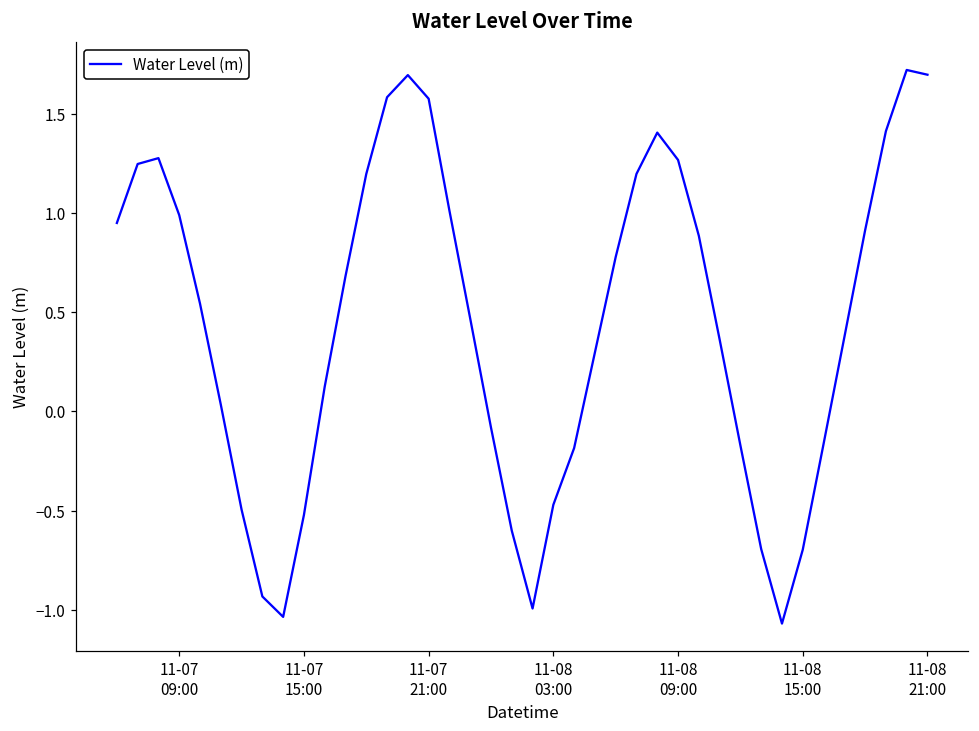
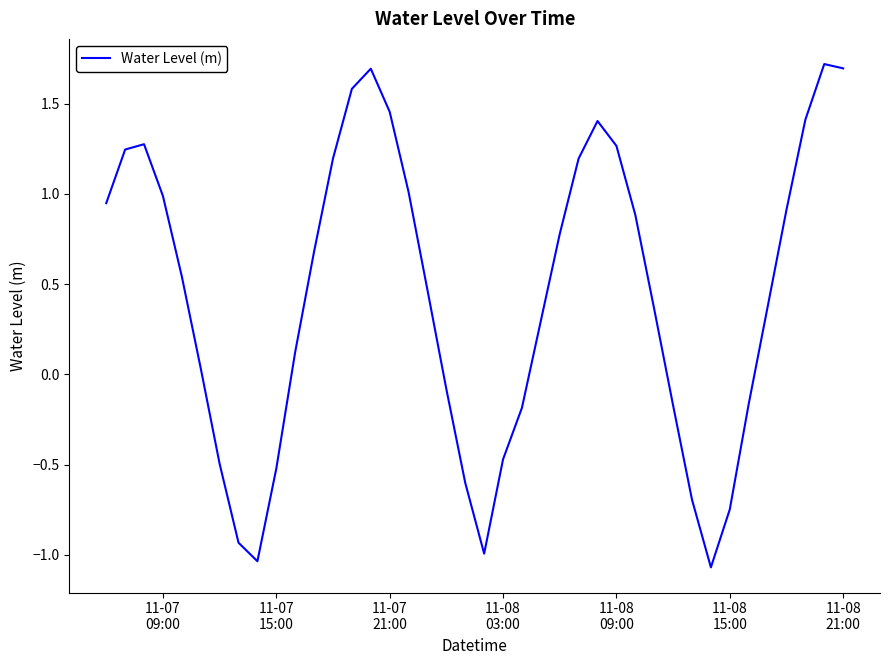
11-07 21:00: 1.58 -> 1.46
11-08 15:00: -0.70 -> -0.75
